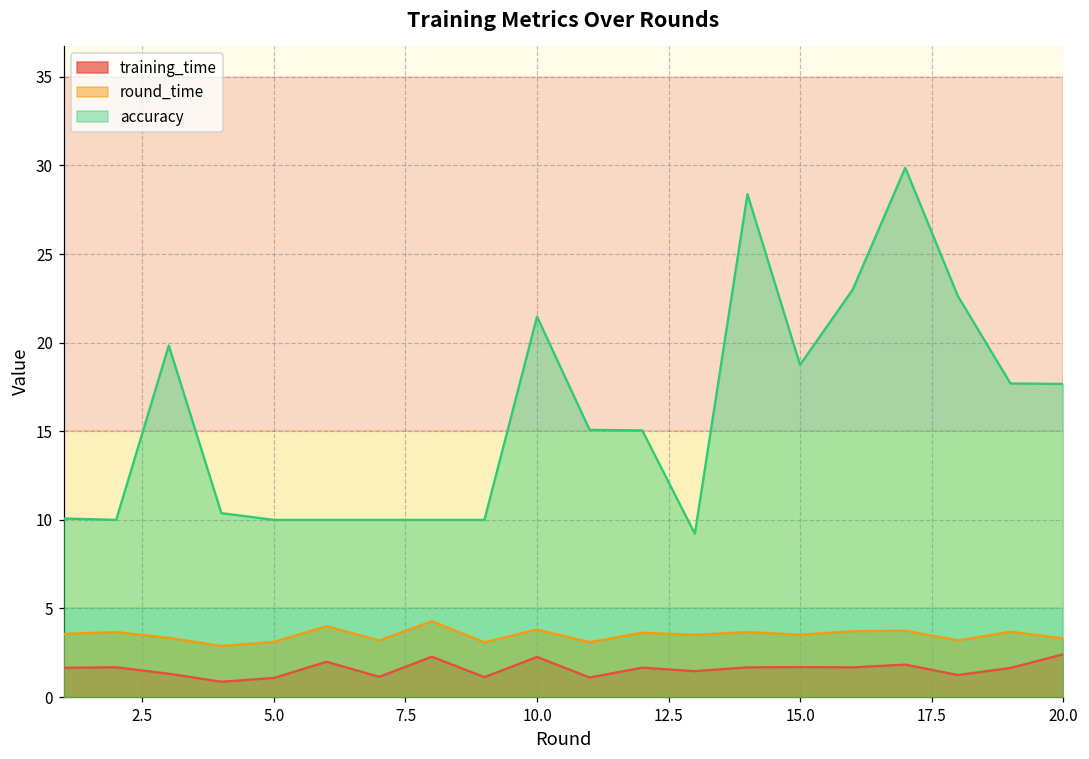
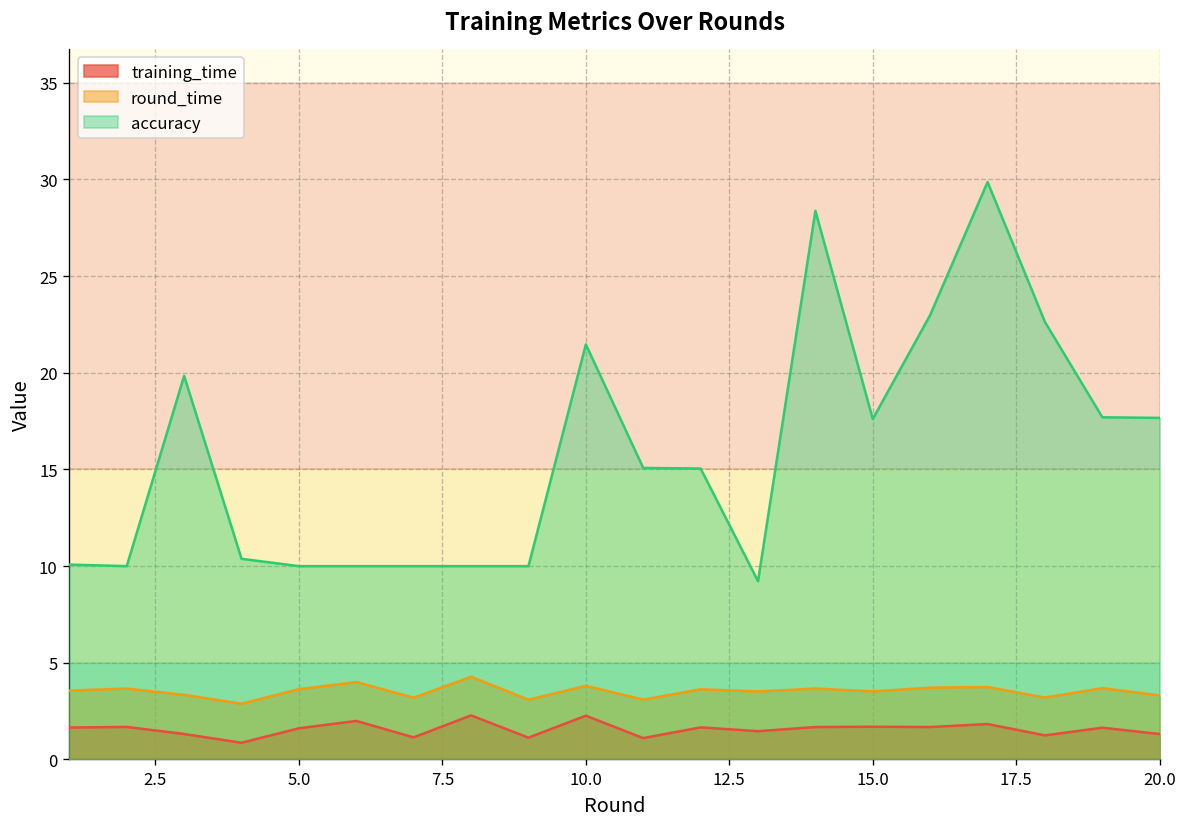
training_time, 5.0: 1.1 -> 1.6
round_time, 5.0: 3.1 -> 3.6
accuracy, 15.0: 18.8 -> 17.6
training_time, 20.0: 2.4 -> 1.3
